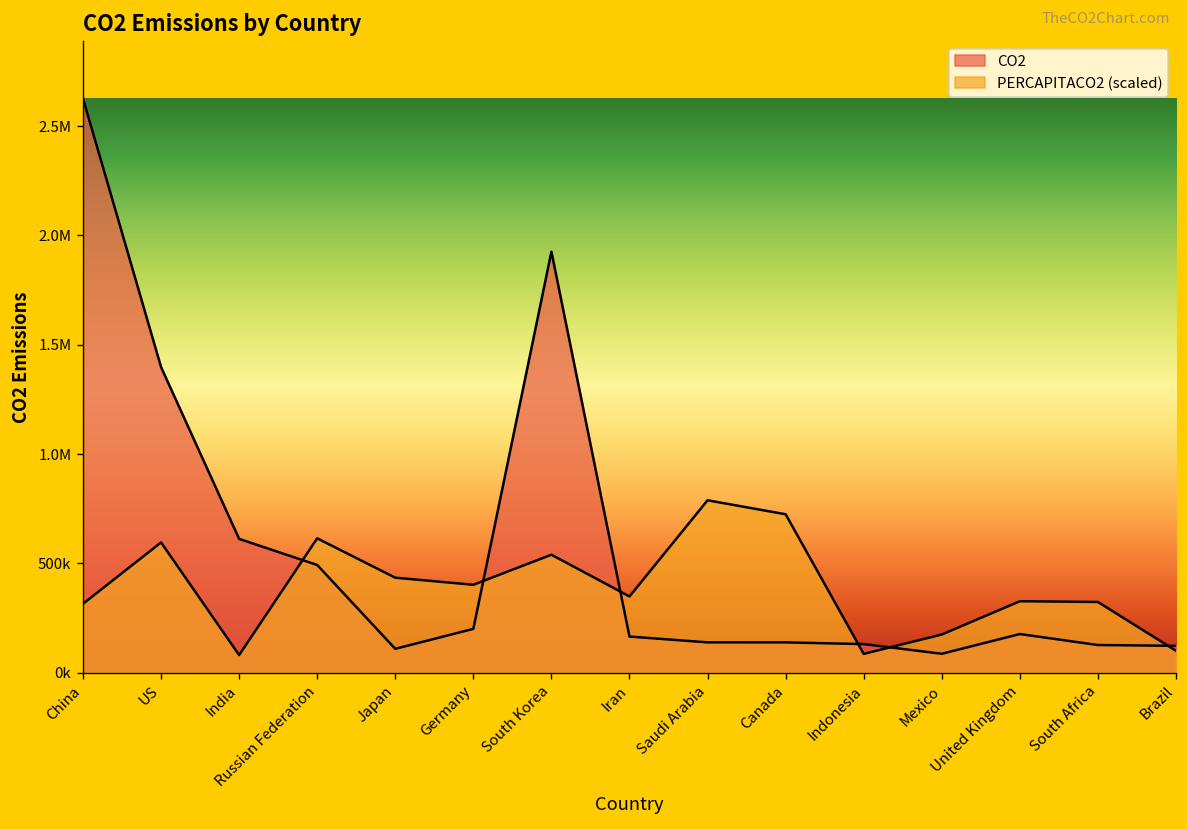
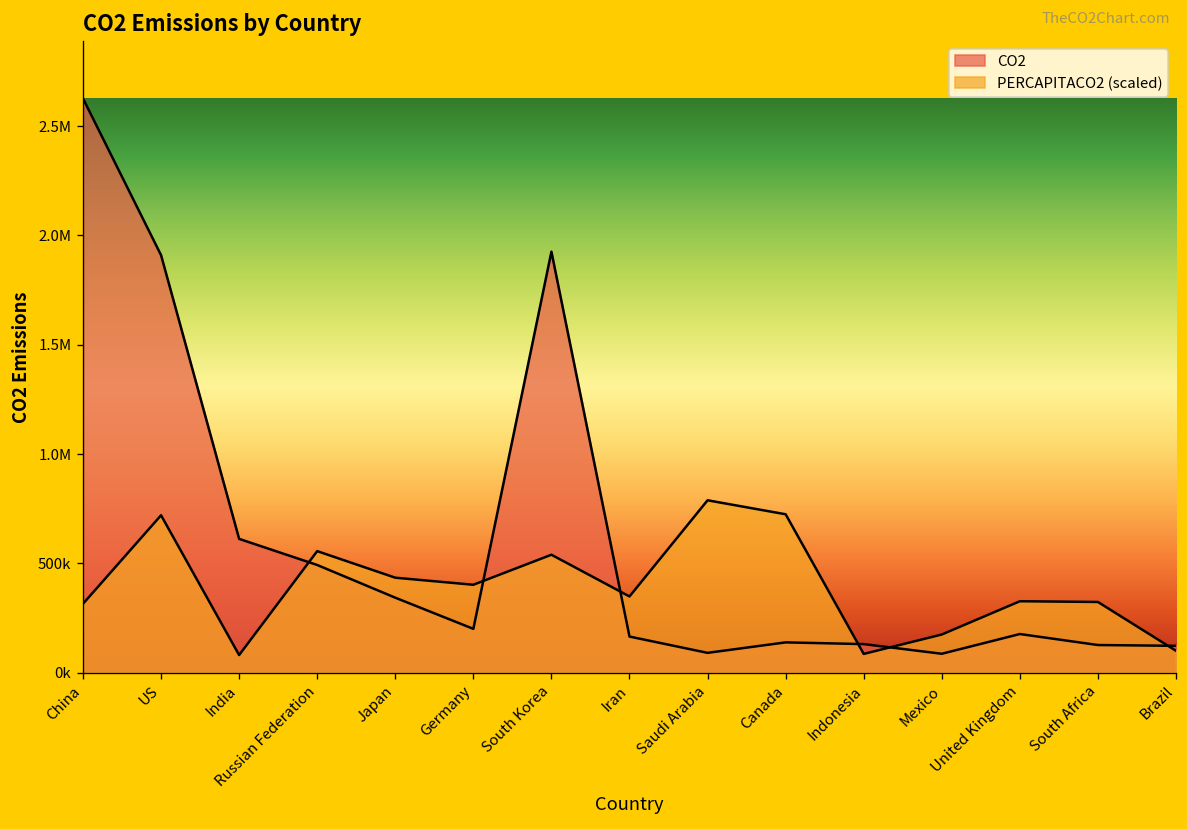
CO2, US: 1400000 -> 1910000
PERCAPITACO2 (scaled), US: 590000 -> 720000
PERCAPITACO2 (scaled), Russian Federation: 610000 -> 560000
CO2, Japan: 110000 -> 340000
CO2, Saudi Arabia: 140000 -> 90000
